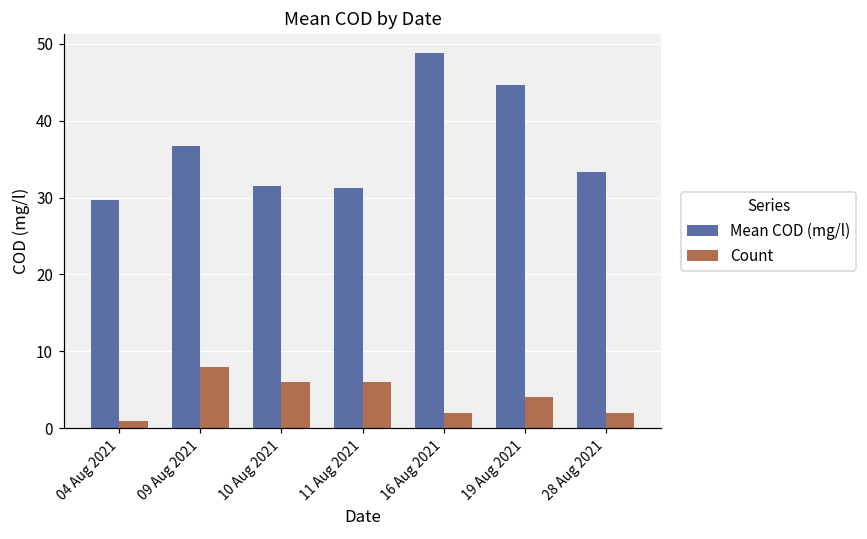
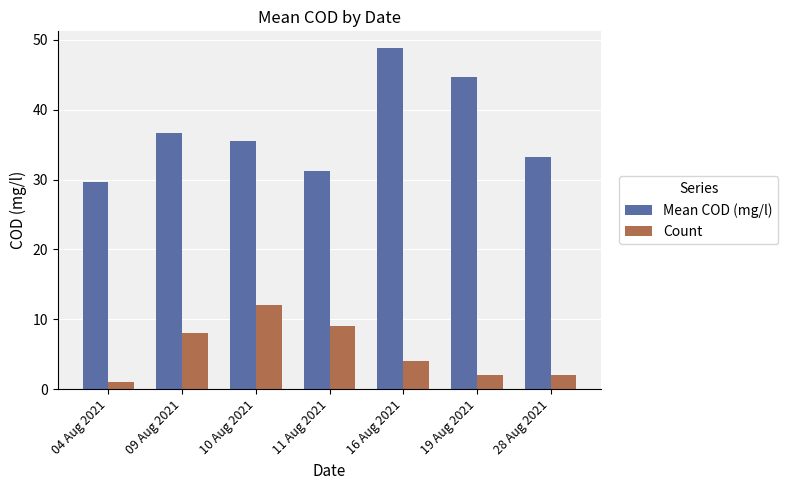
Mean COD (mg/l), 10 Aug 2021: 31 -> 35
Count, 10 Aug 2021: 6 -> 12
Count, 11 Aug 2021: 6 -> 9
Count, 16 Aug 2021: 2 -> 4
Count, 19 Aug 2021: 4 -> 2
